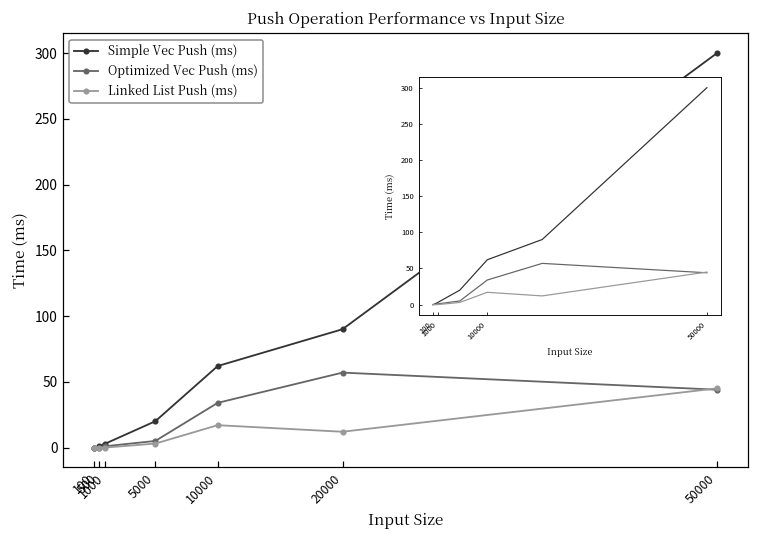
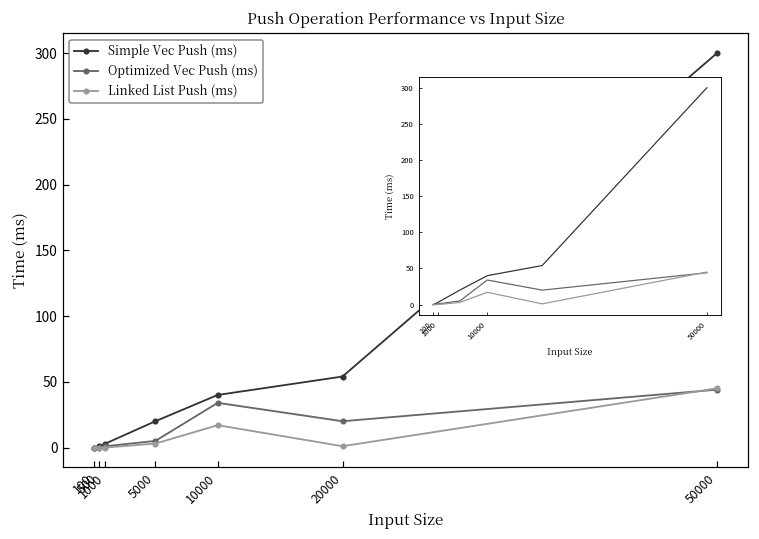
Simple Vec Push (ms), 10000: 62 -> 40
Simple Vec Push (ms), 20000: 90 -> 54
Optimized Vec Push (ms), 20000: 57 -> 20
Linked List Push (ms), 20000: 12 -> 1
